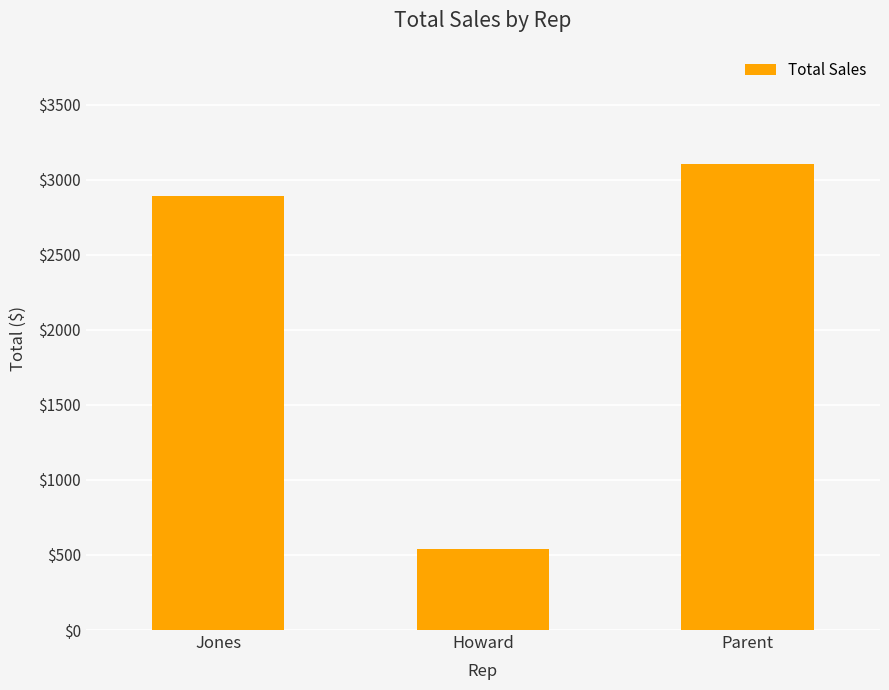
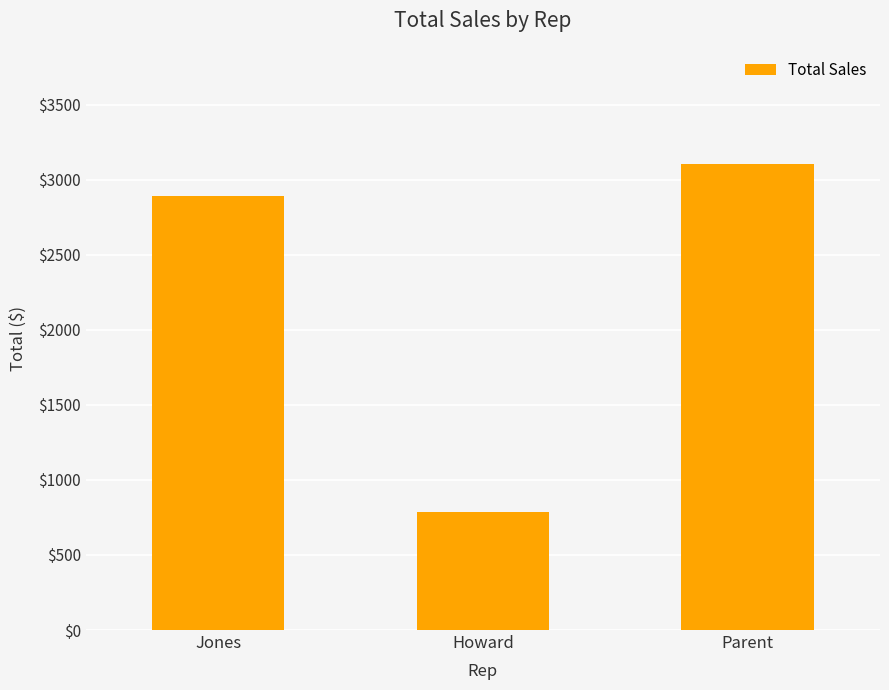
Howard: $540 -> $780
